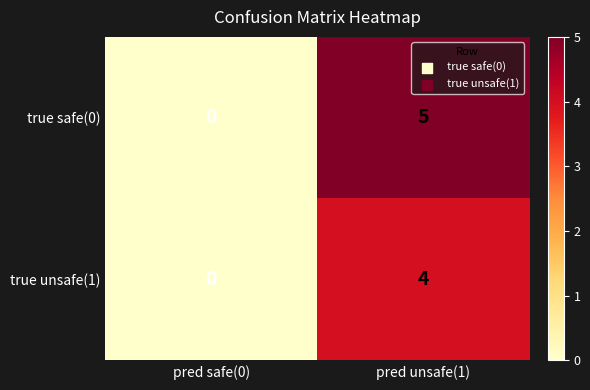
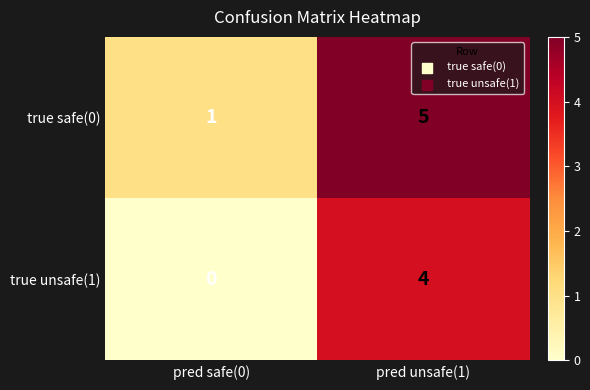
true safe(0), pred safe(0): 0 -> 1
